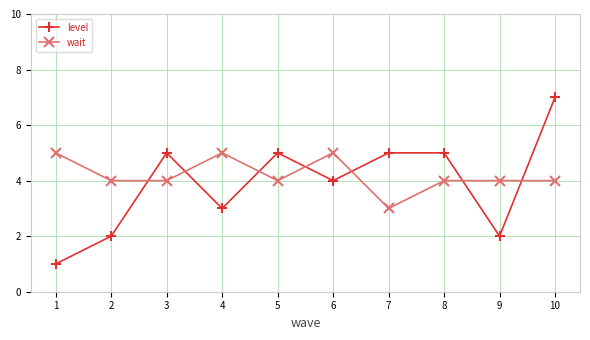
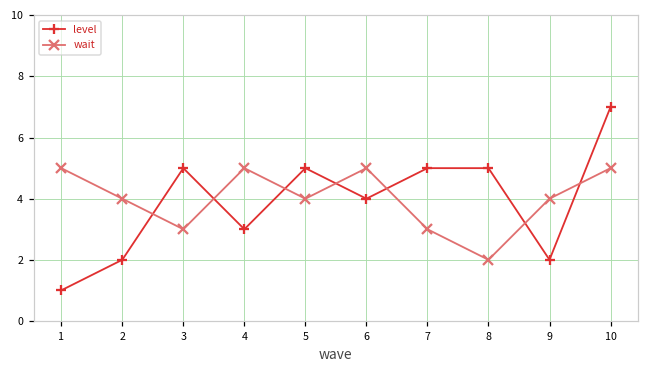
wait, 3: 4 -> 3
wait, 8: 4 -> 2
wait, 10: 4 -> 5
